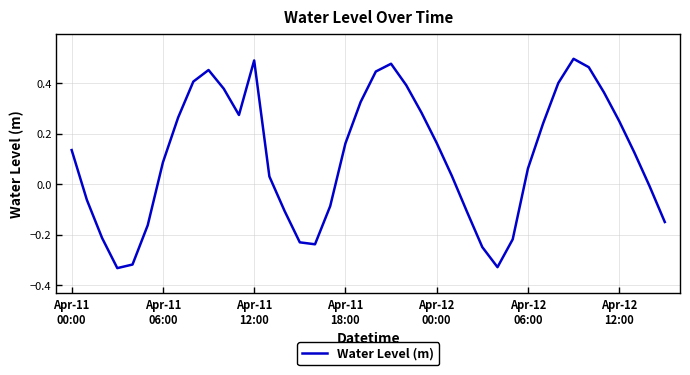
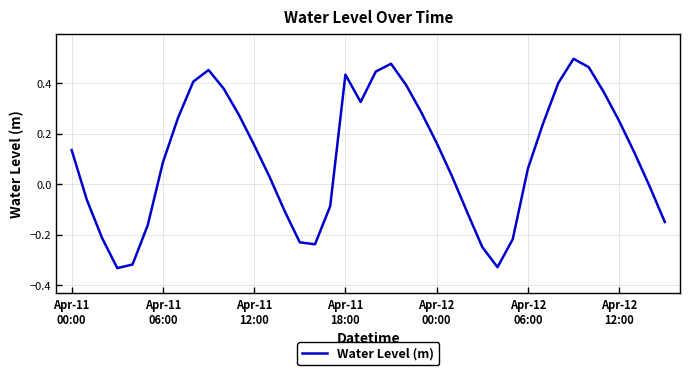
Apr-11 12:00: 0.49 -> 0.16
Apr-11 18:00: 0.16 -> 0.44
